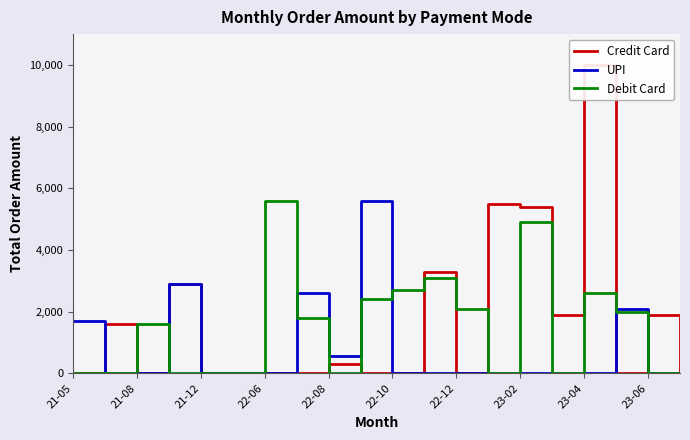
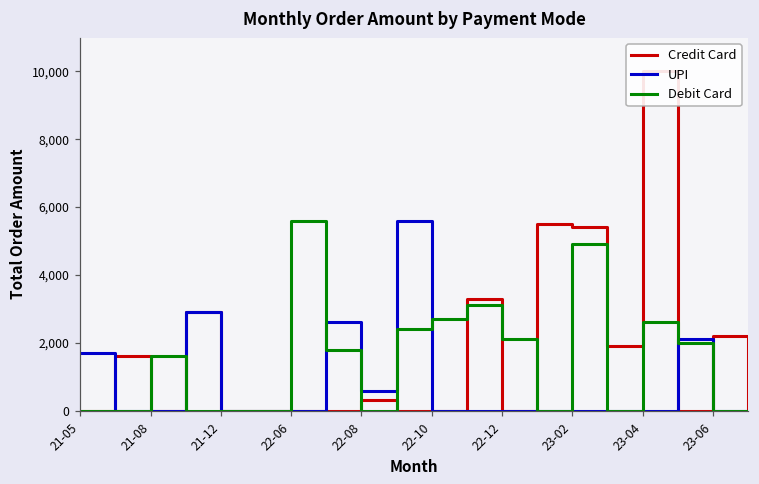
Credit Card, 23-06: 1,900 -> 2,200
